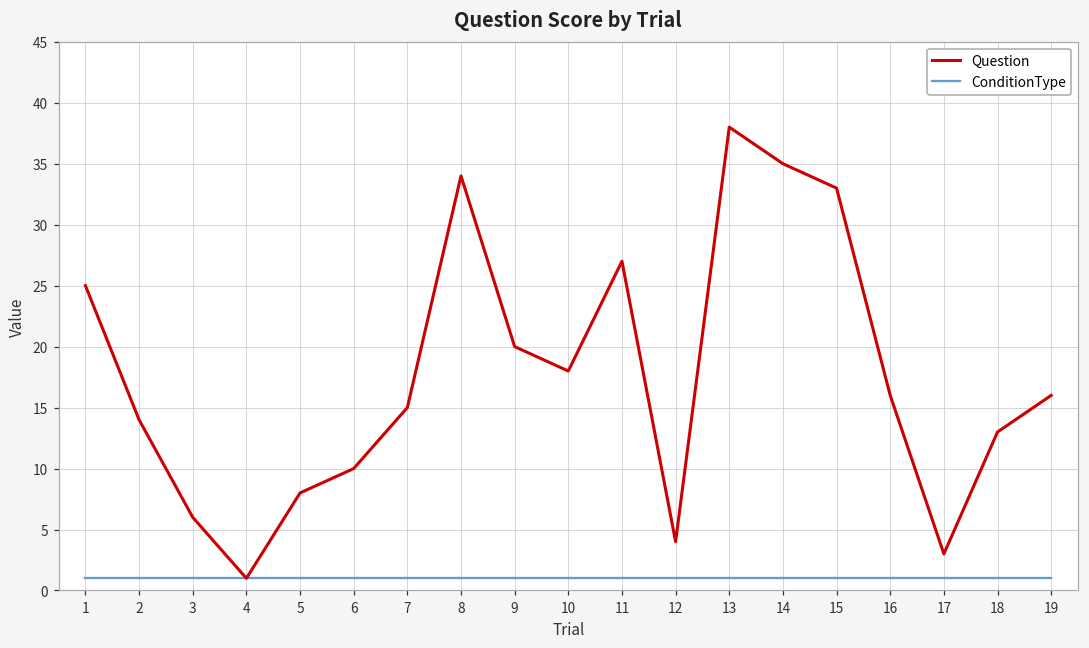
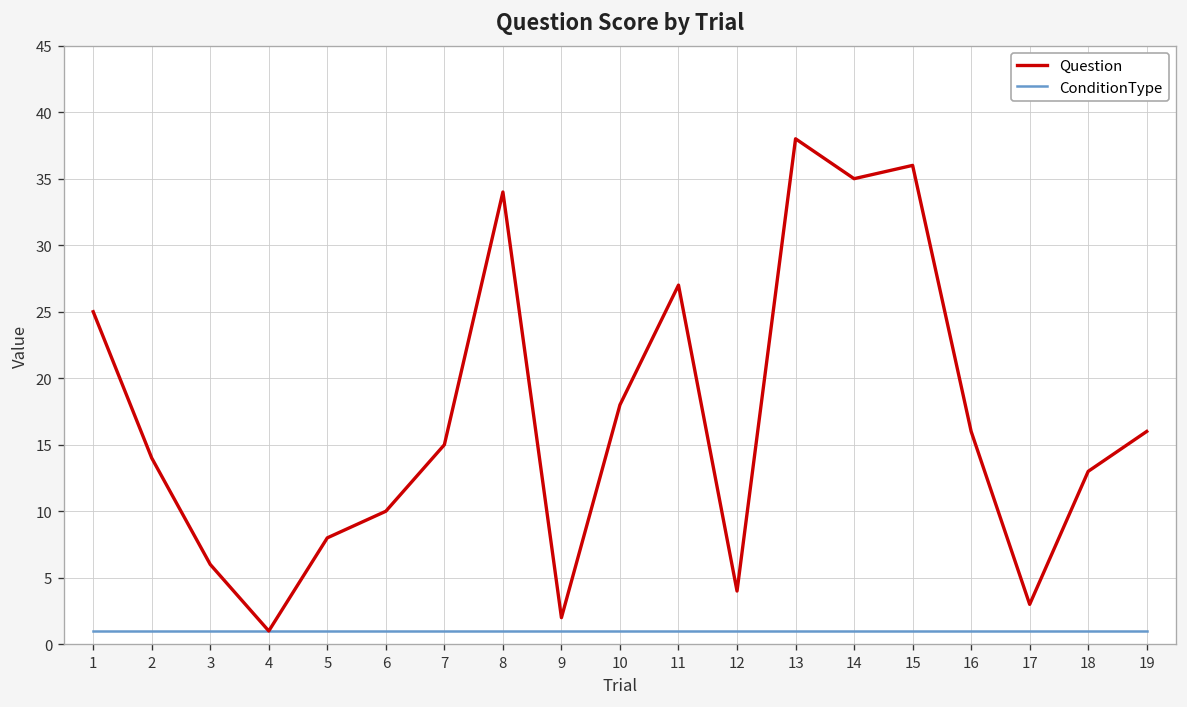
Question, 9: 20 -> 2
Question, 15: 33 -> 36
